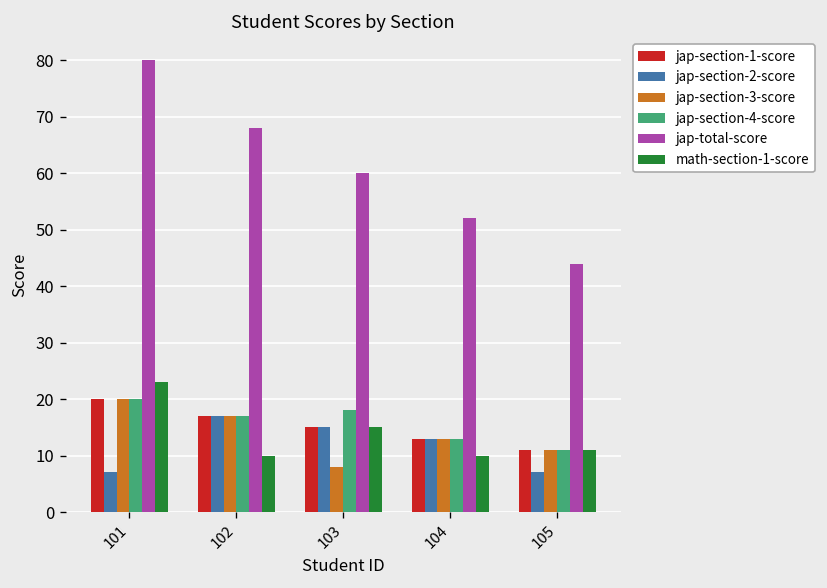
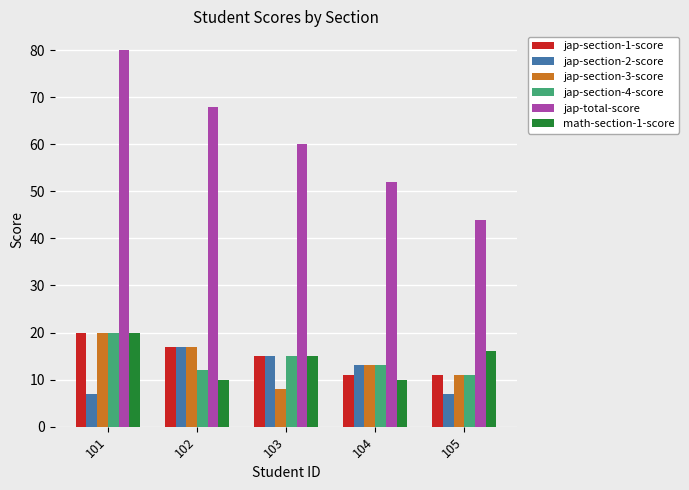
math-section-1-score, 101: 23 -> 20
jap-section-4-score, 102: 17 -> 12
jap-section-4-score, 103: 18 -> 15
jap-section-1-score, 104: 13 -> 11
math-section-1-score, 105: 11 -> 16
